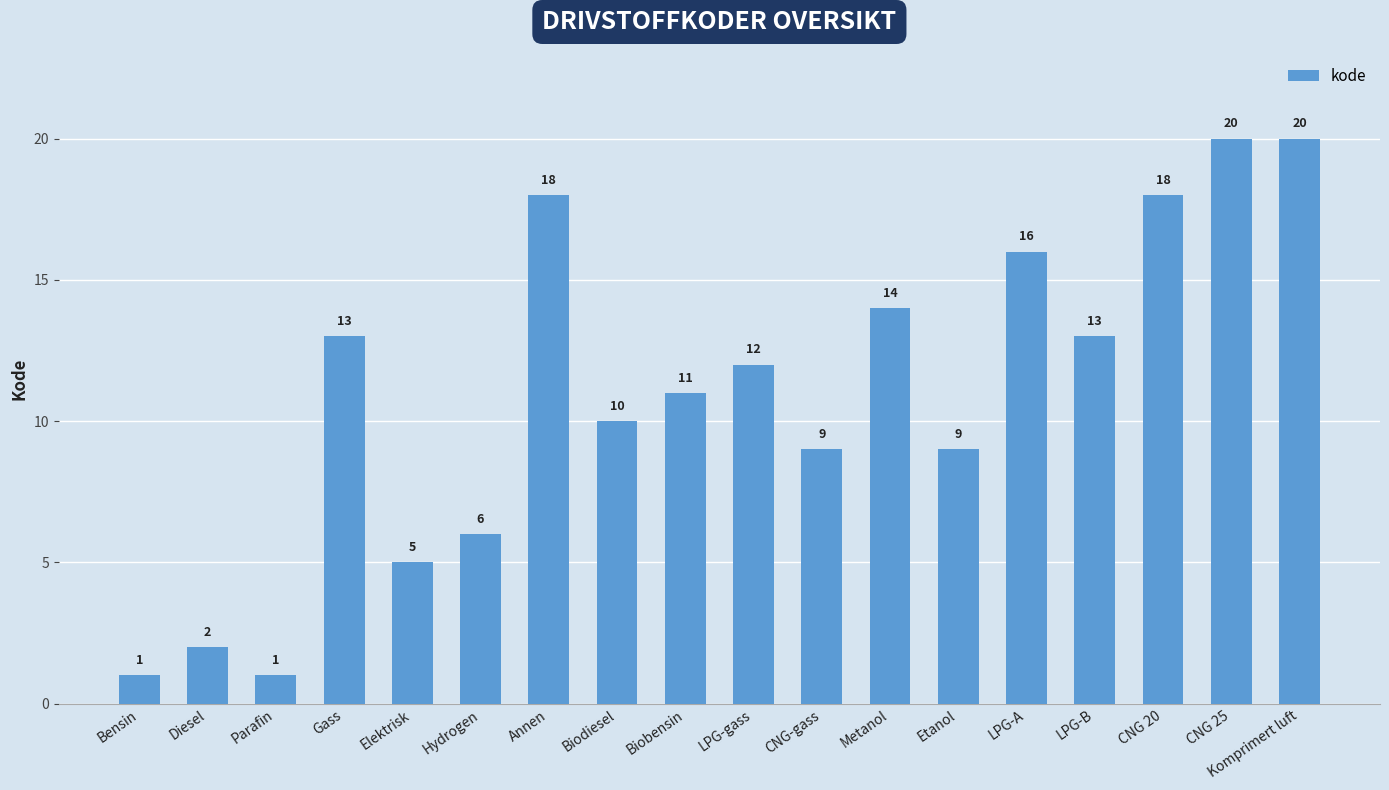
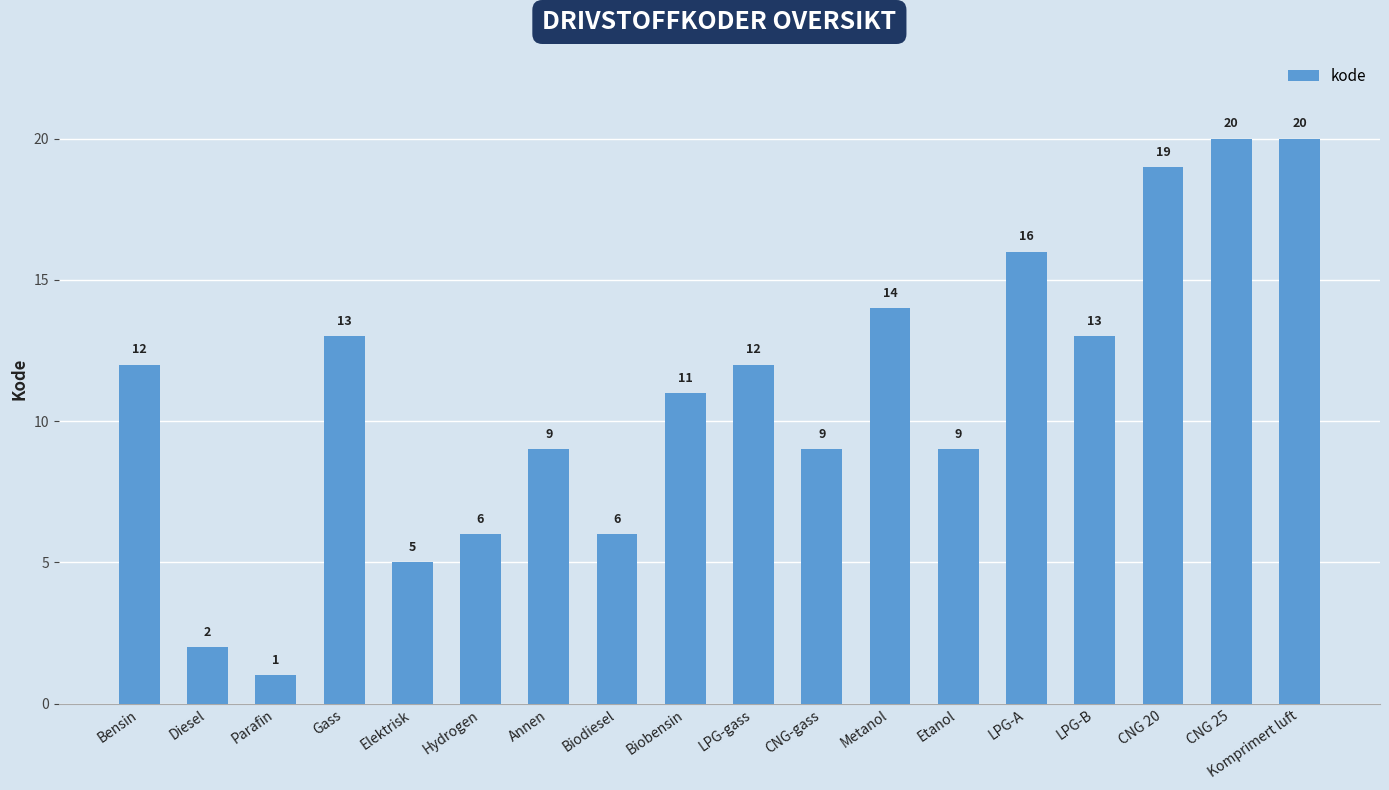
Bensin: 1 -> 12
Annen: 18 -> 9
Biodiesel: 10 -> 6
CNG 20: 18 -> 19
